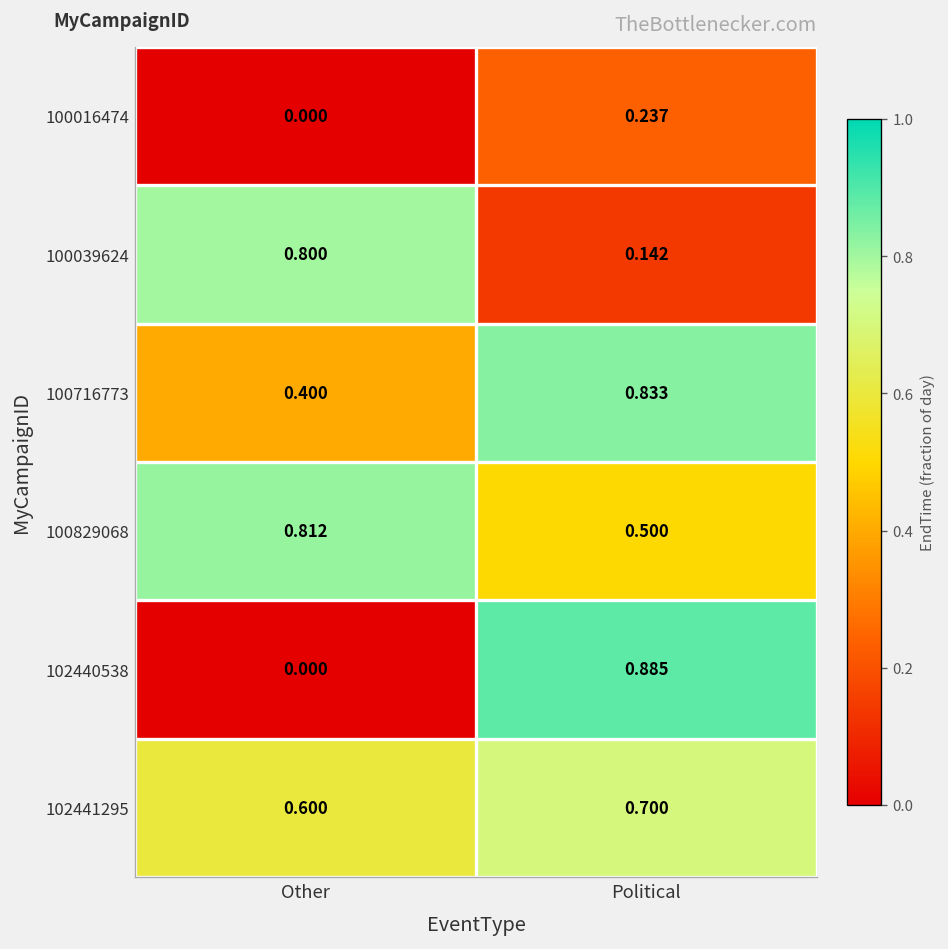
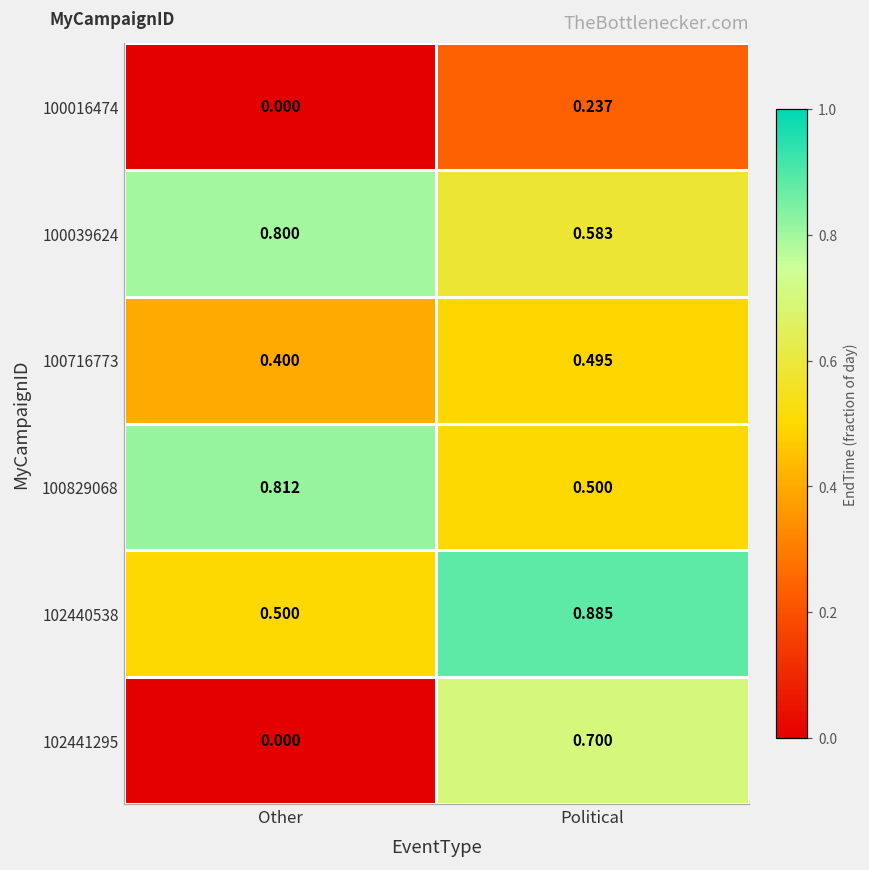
100039624, Political: 0.142 -> 0.583
100716773, Political: 0.833 -> 0.495
102440538, Other: 0.000 -> 0.500
102441295, Other: 0.600 -> 0.000
